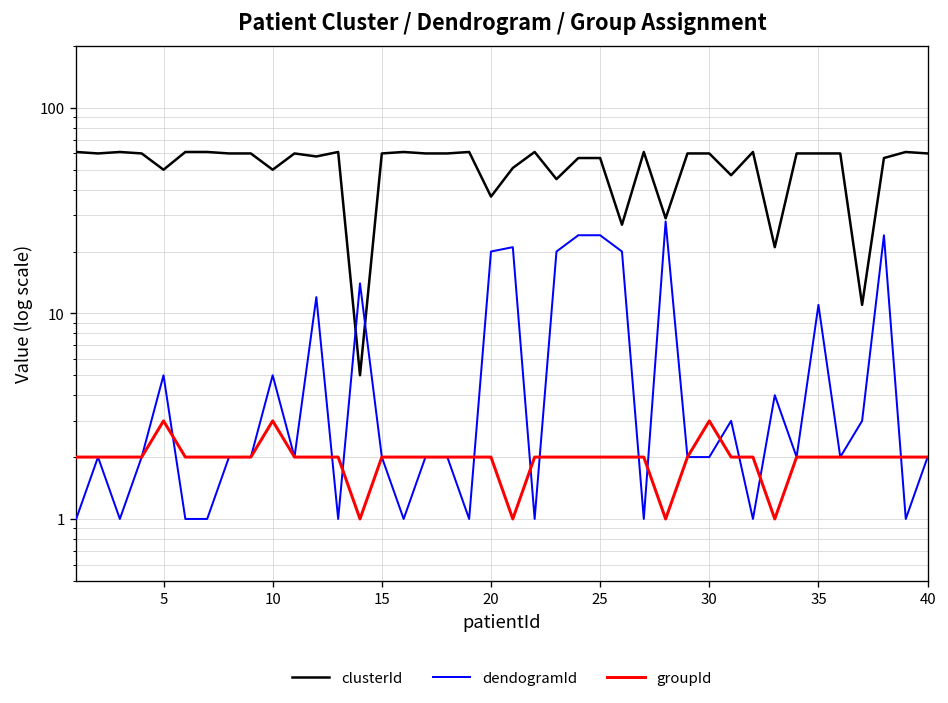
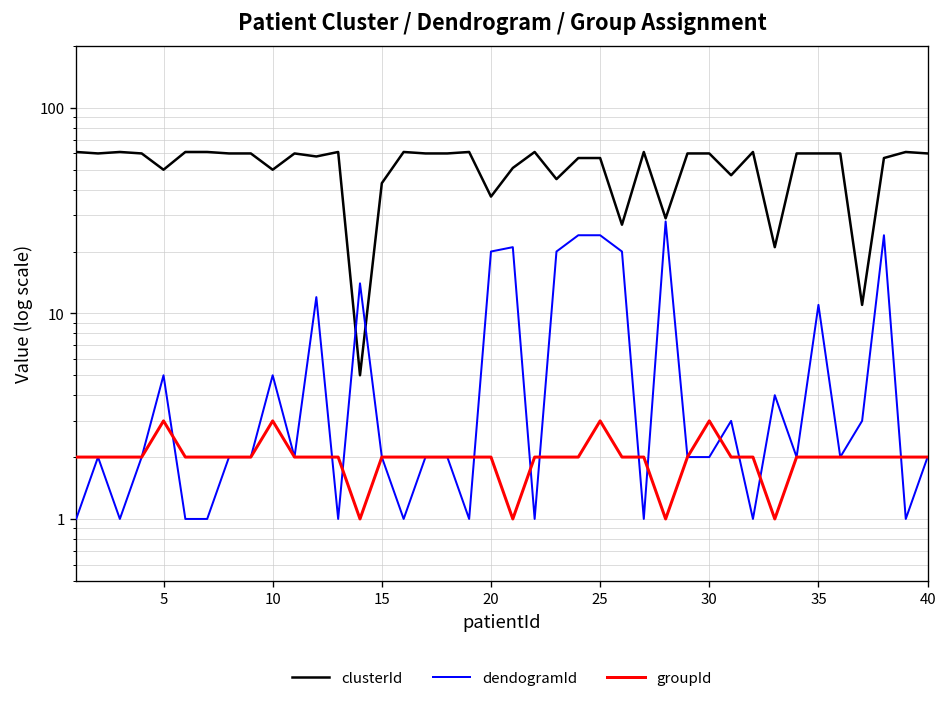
clusterId, 15: 60 -> 43
groupId, 25: 2 -> 3
